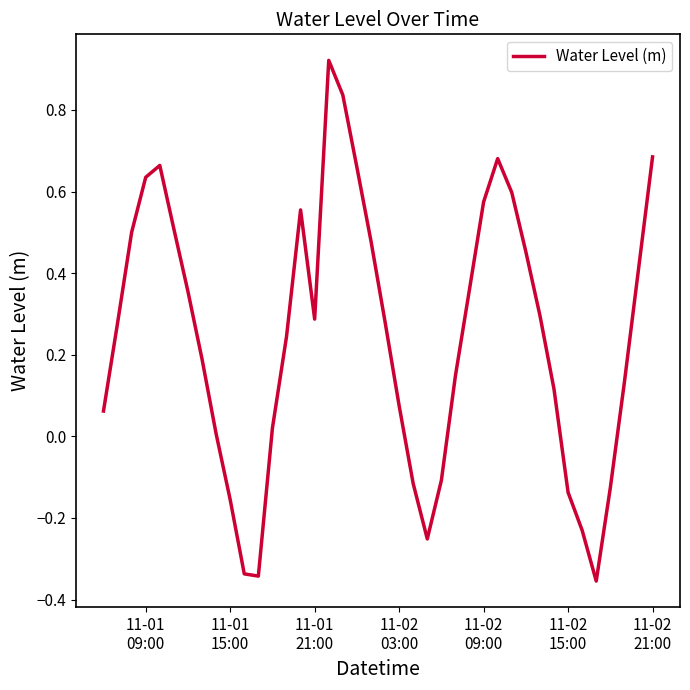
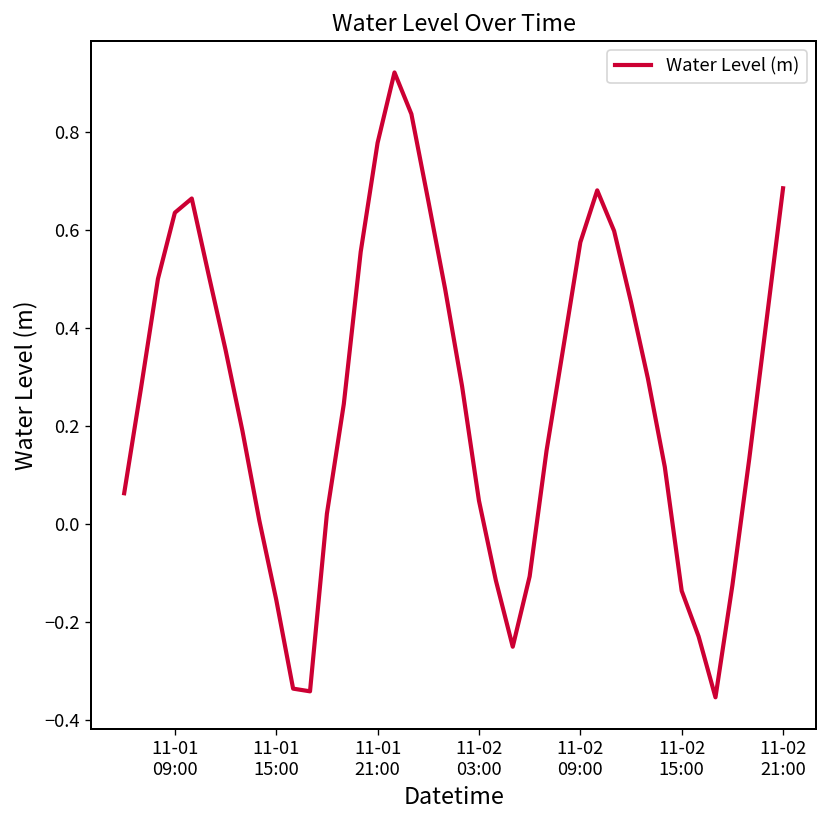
11-01 21:00: 0.29 -> 0.78
11-02 03:00: 0.08 -> 0.05
